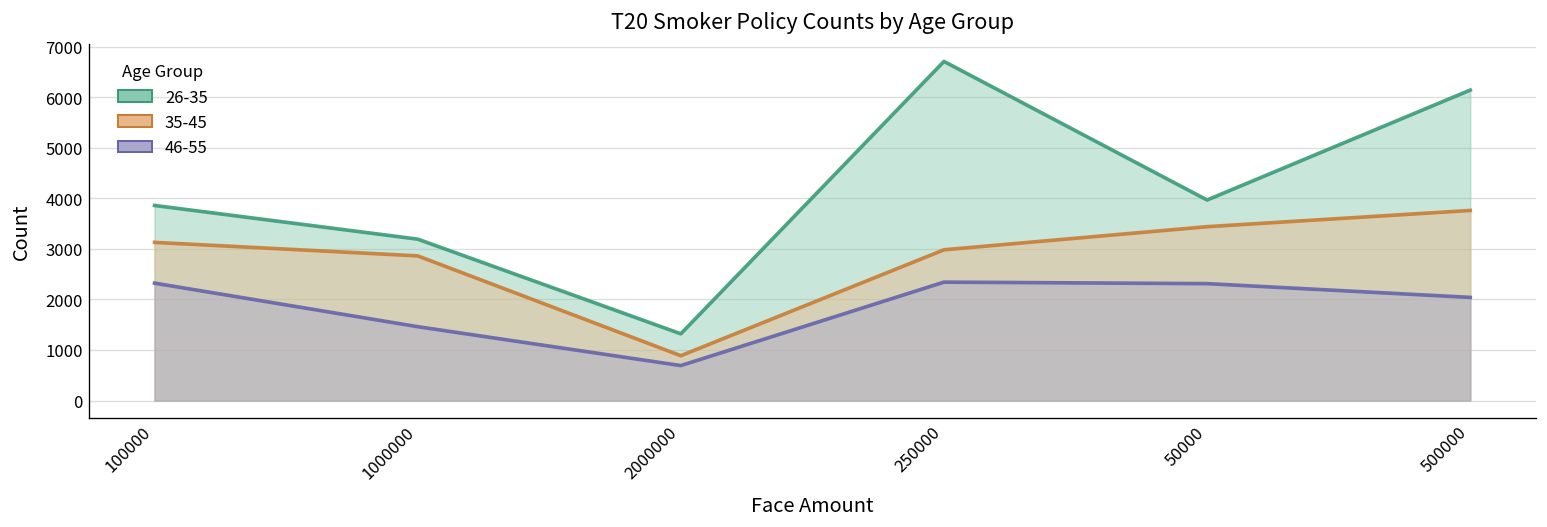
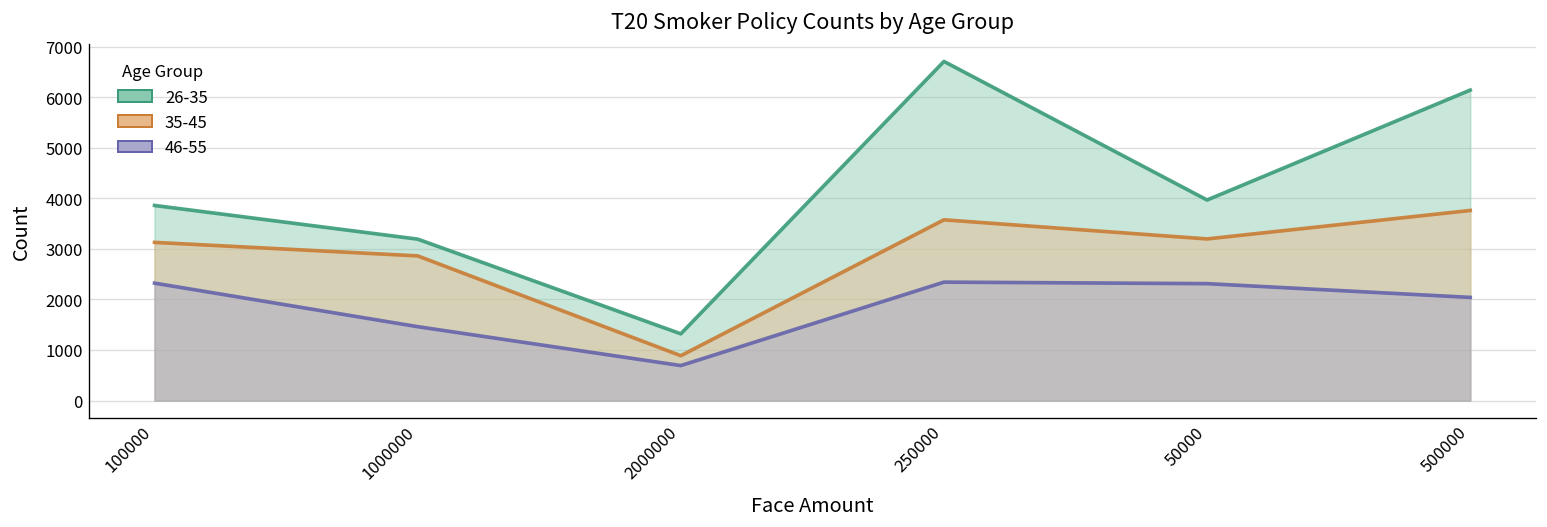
35-45, 250000: 3000 -> 3600
35-45, 50000: 3400 -> 3200
